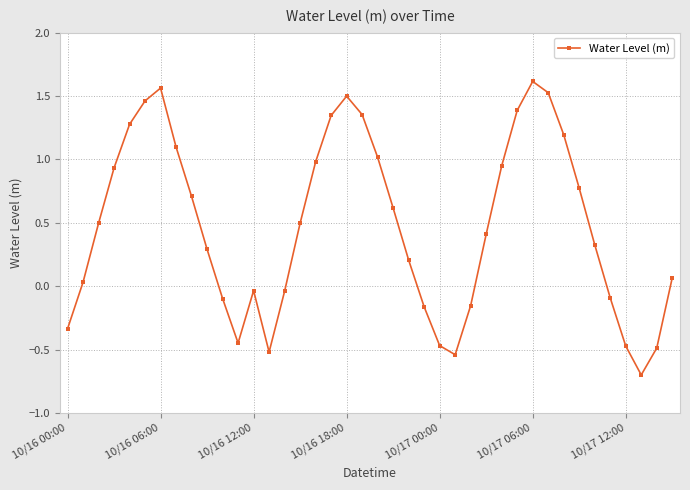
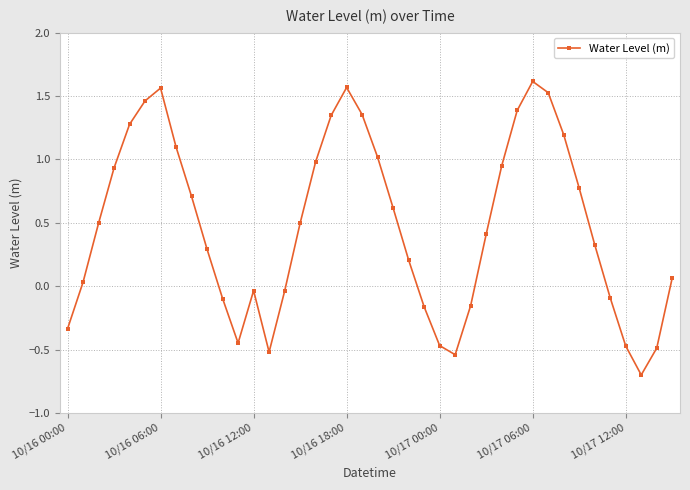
10/16 18:00: 1.50 -> 1.57
